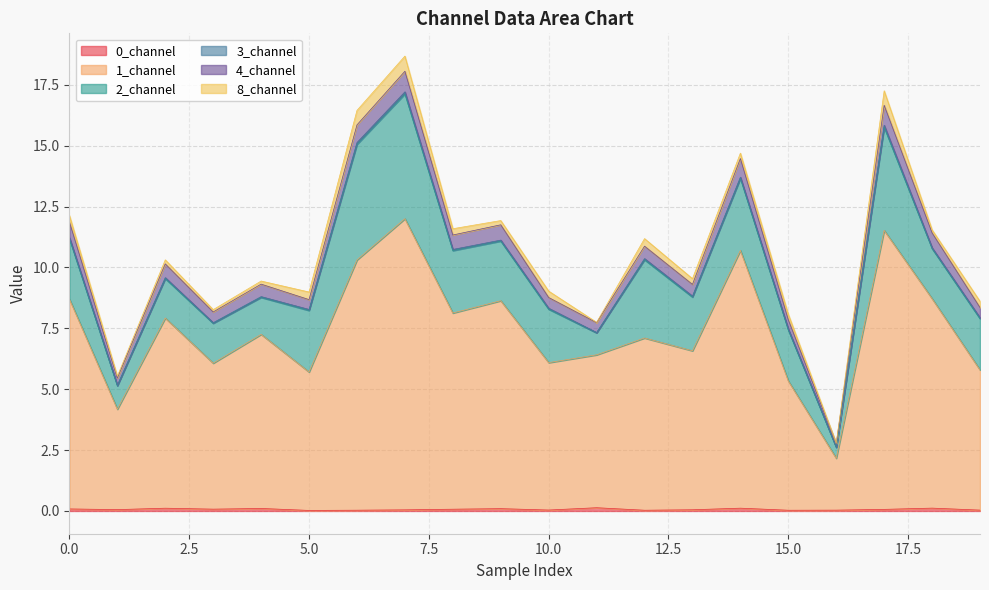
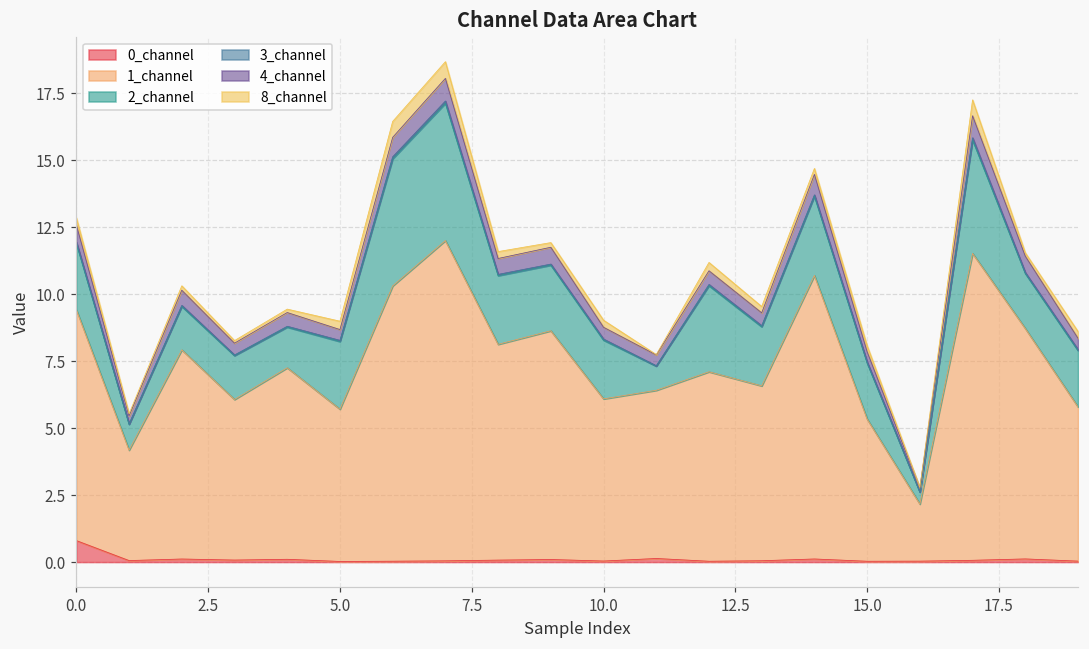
0_channel, 0.0: 0.1 -> 0.8
